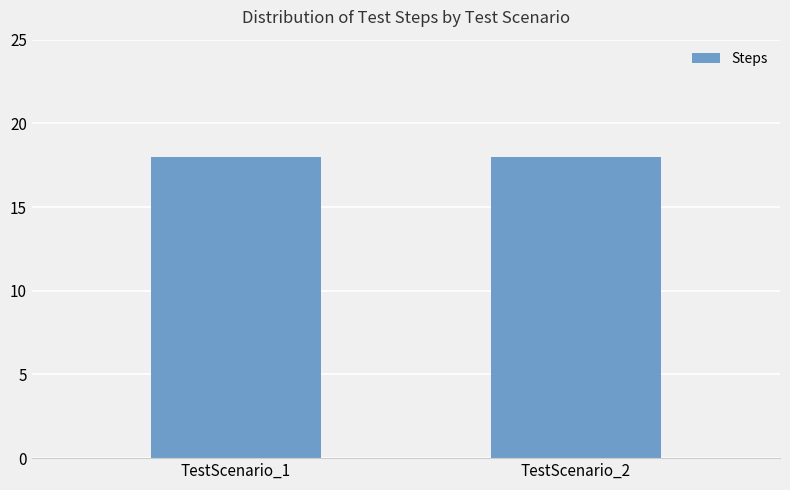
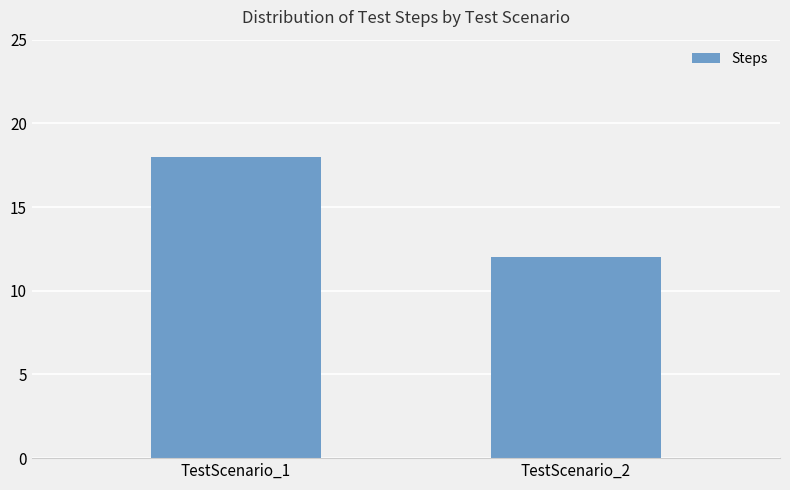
TestScenario_2: 18 -> 12
